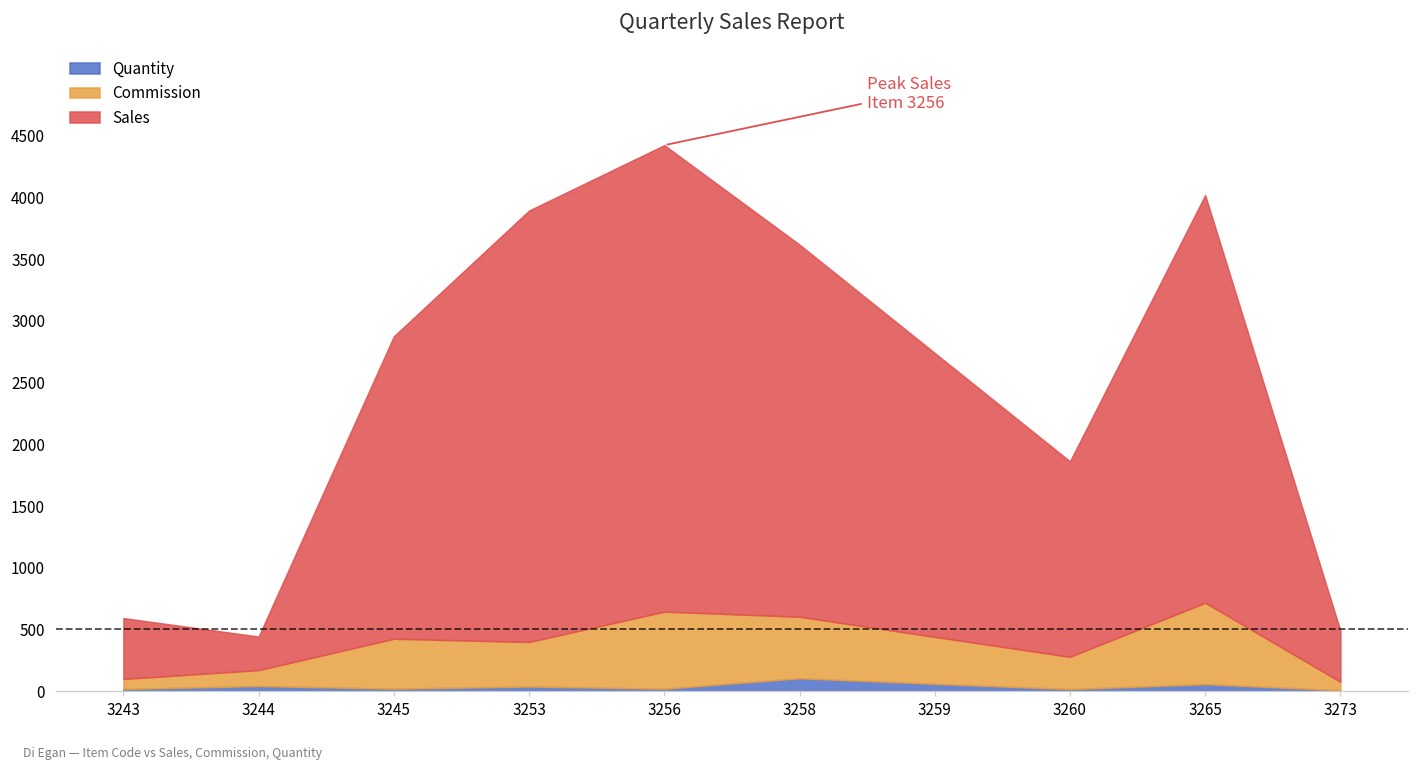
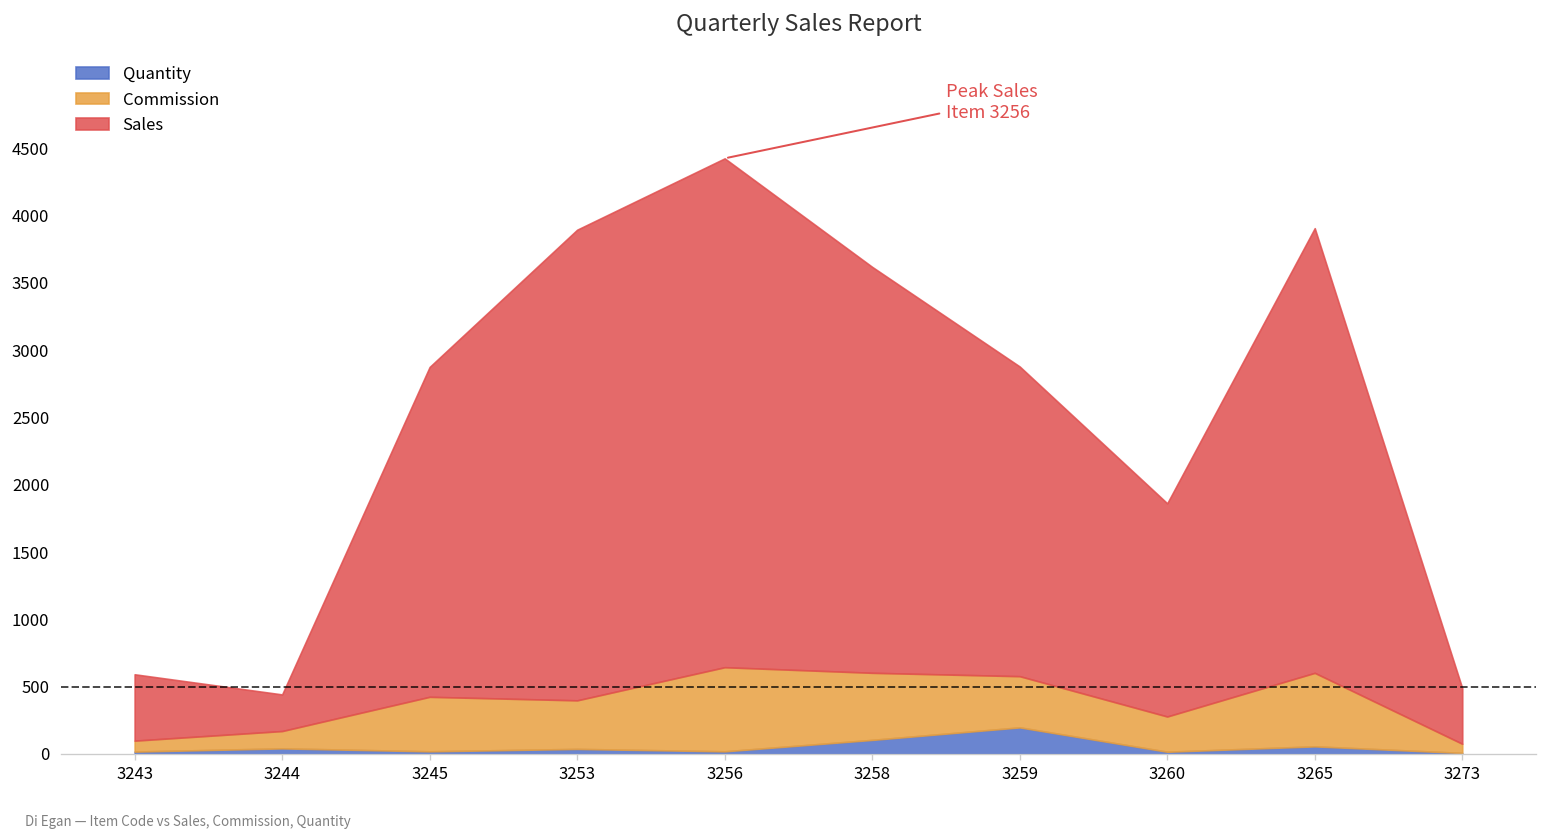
Quantity, 3259: 60 -> 200
Commission, 3265: 660 -> 550
